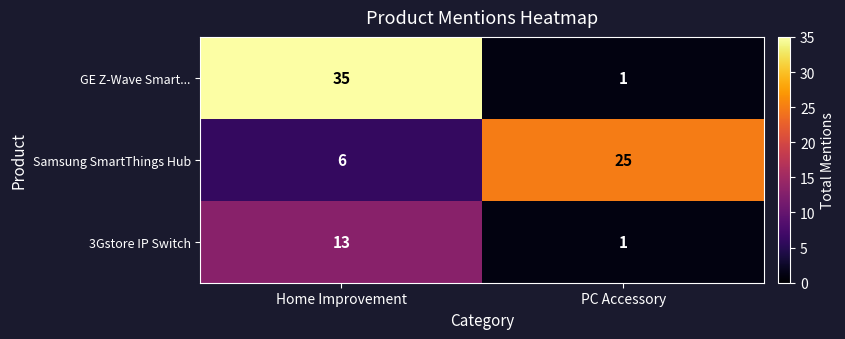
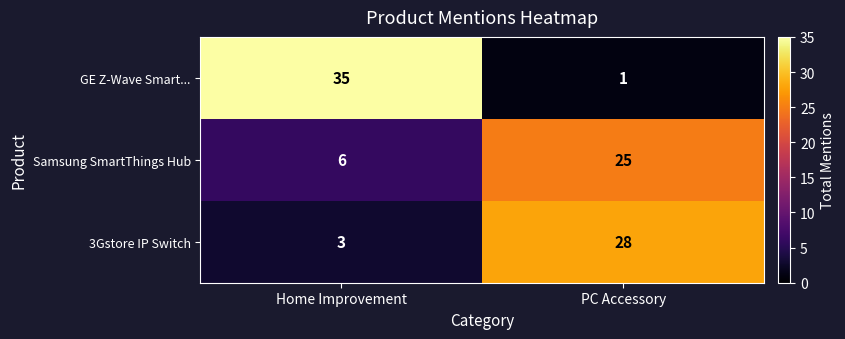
3Gstore IP Switch, Home Improvement: 13 -> 3
3Gstore IP Switch, PC Accessory: 1 -> 28
